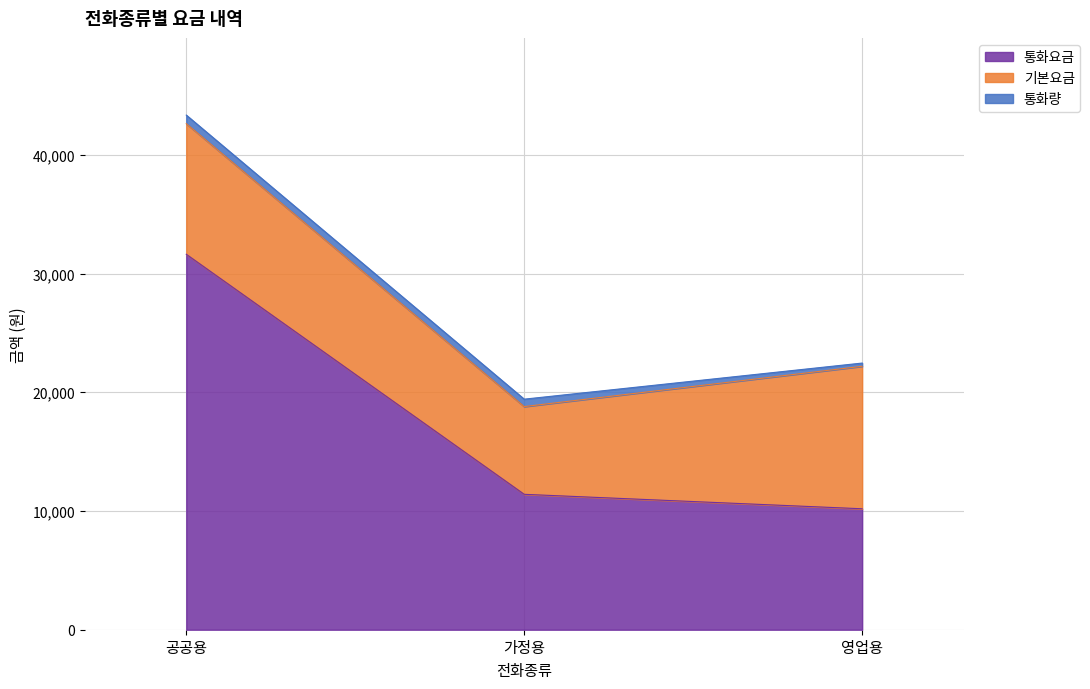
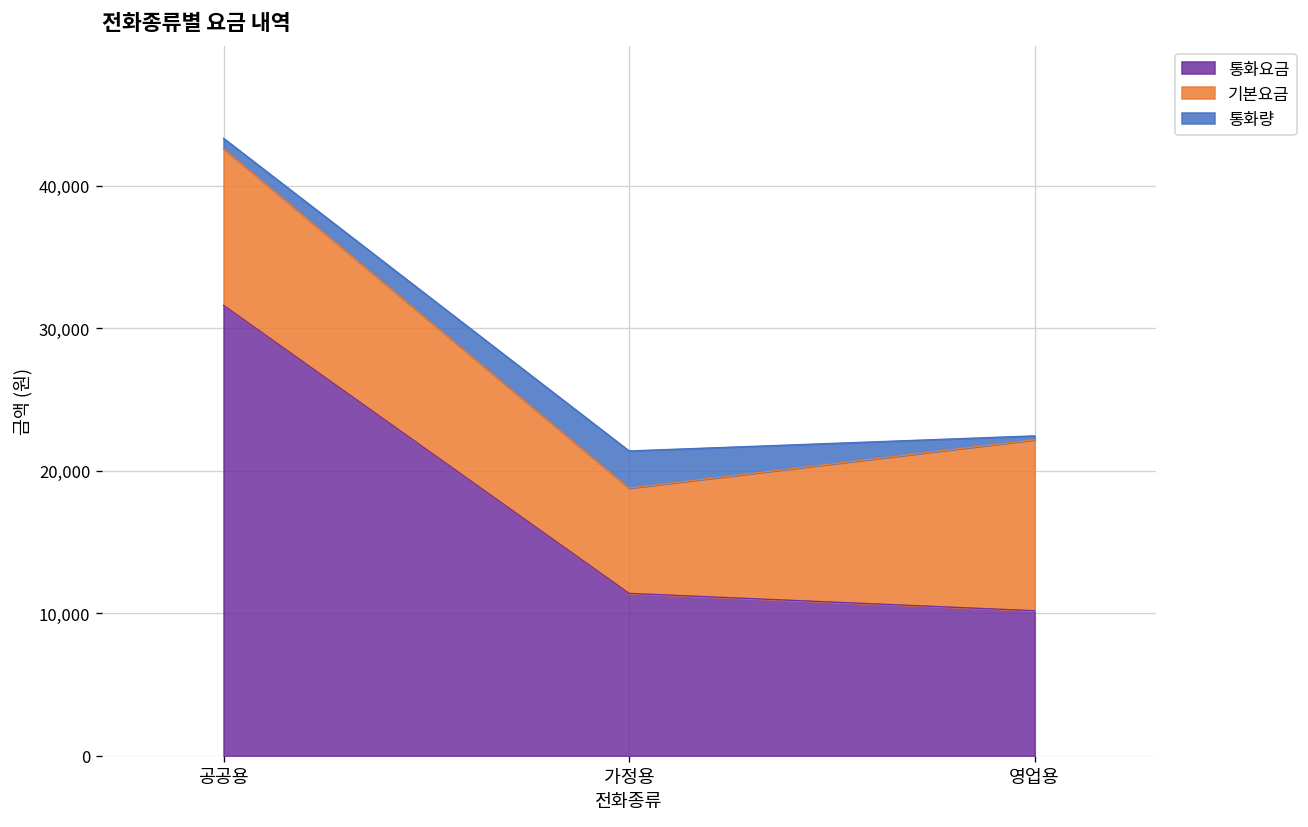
통화량, 가정용: 600 -> 2,600
